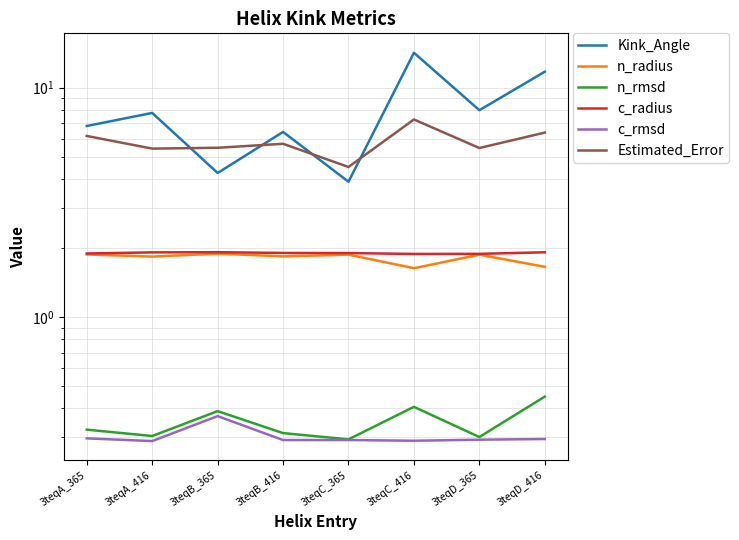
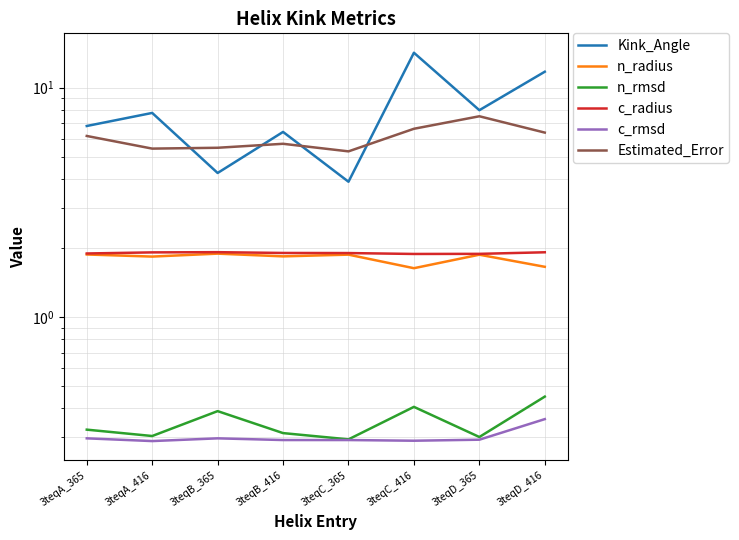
c_rmsd, 3teqB_365: 0.37 -> 0.30
Estimated_Error, 3teqC_365: 4.5 -> 5.3
Estimated_Error, 3teqC_416: 7.3 -> 6.6
Estimated_Error, 3teqD_365: 5.5 -> 7.5
c_rmsd, 3teqD_416: 0.29 -> 0.36
